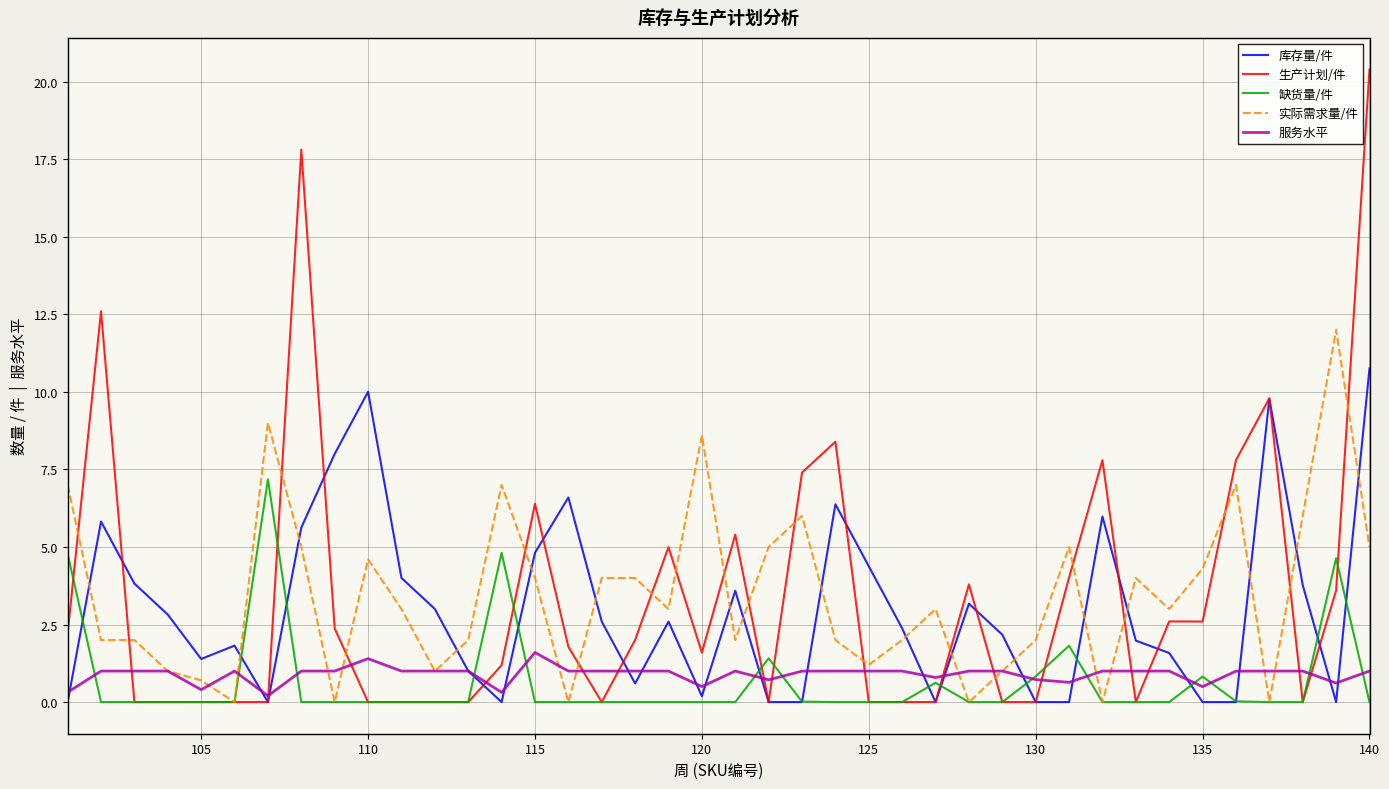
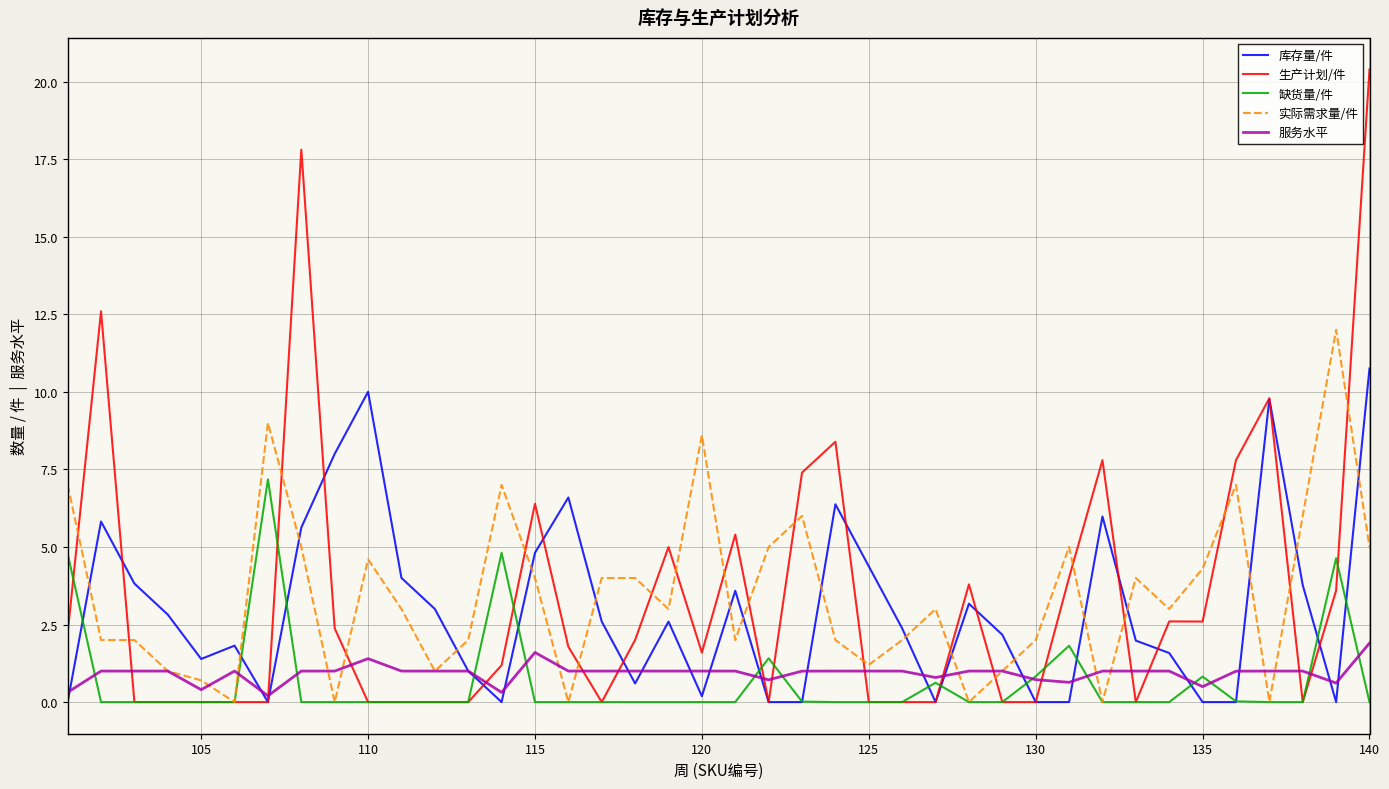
服务水平, 120: 0.5 -> 1.0
服务水平, 140: 1.0 -> 1.9
